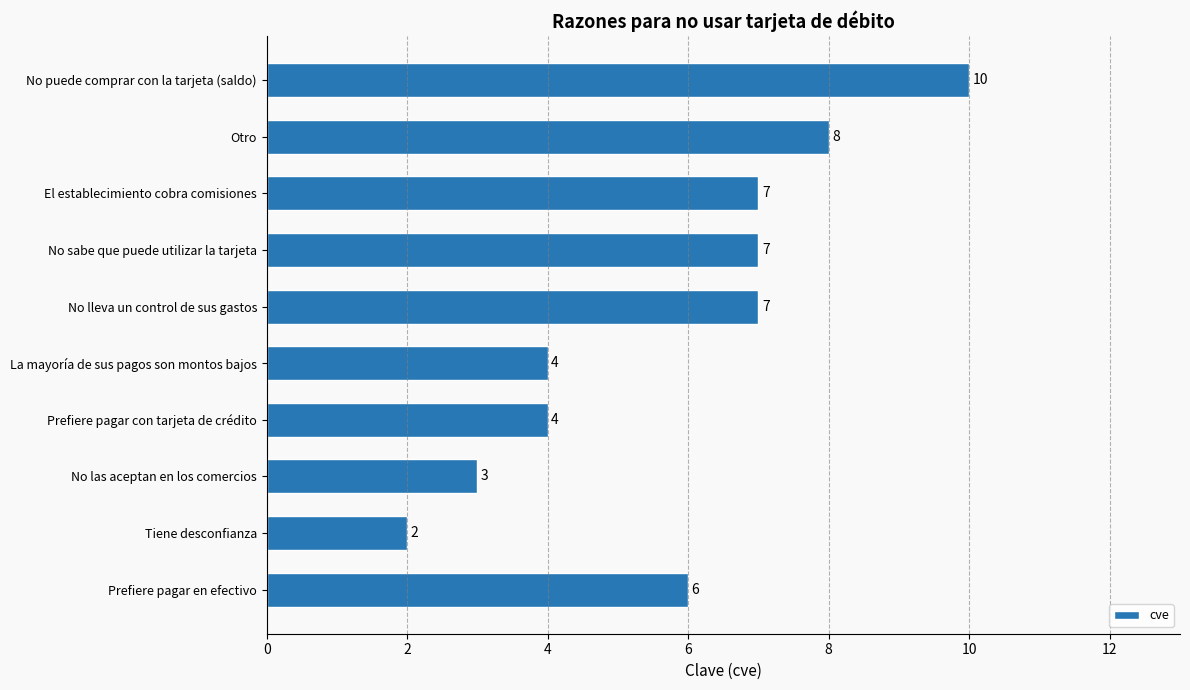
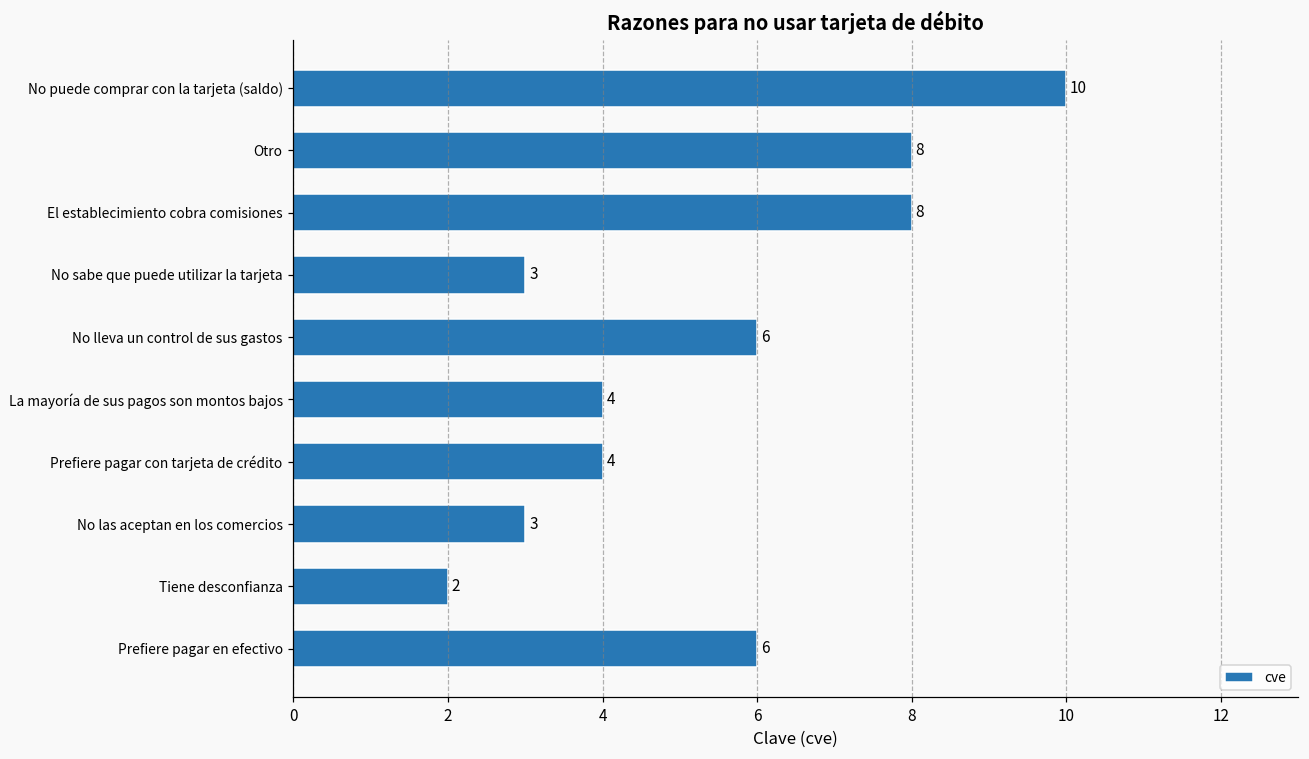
El establecimiento cobra comisiones: 7 -> 8
No sabe que puede utilizar la tarjeta: 7 -> 3
No lleva un control de sus gastos: 7 -> 6
